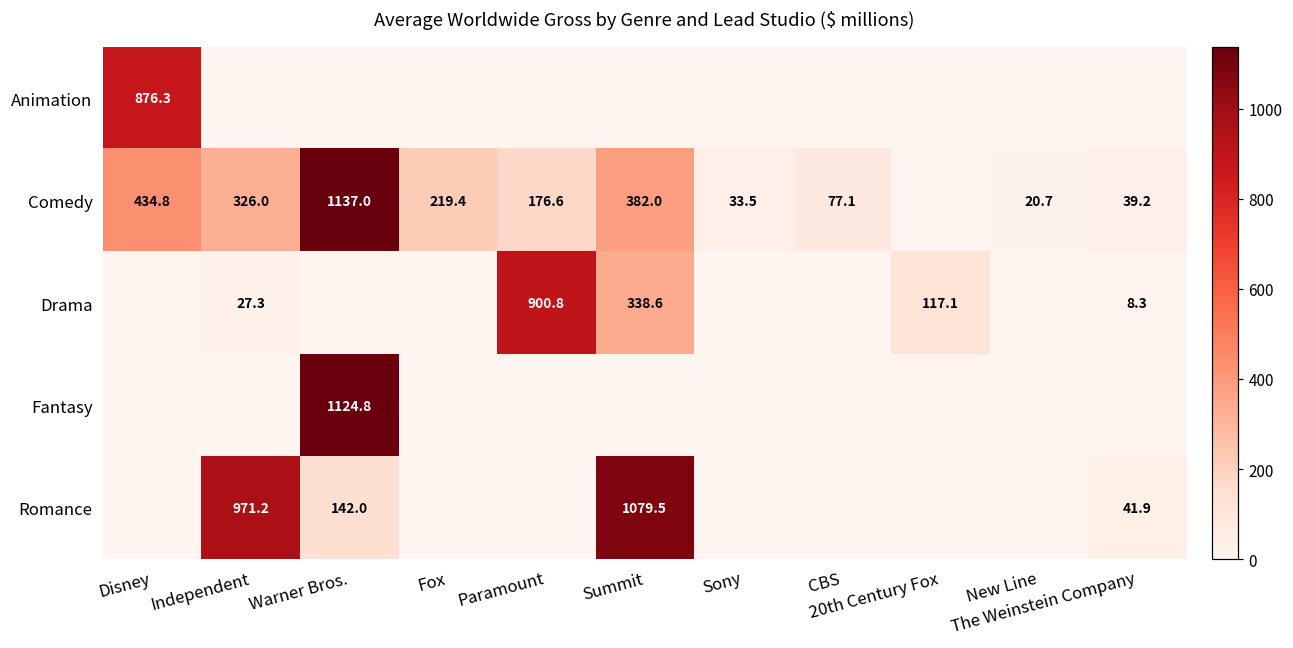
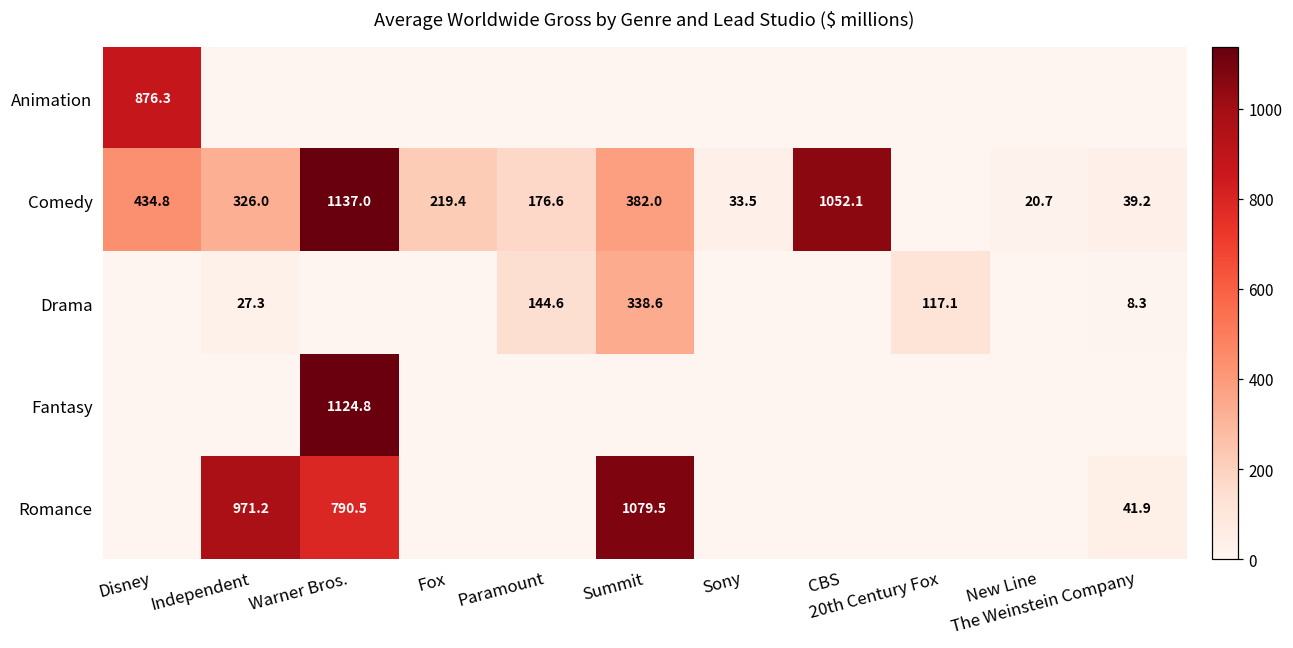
Comedy, CBS: 77.1 -> 1052.1
Drama, Paramount: 900.8 -> 144.6
Romance, Warner Bros.: 142.0 -> 790.5
